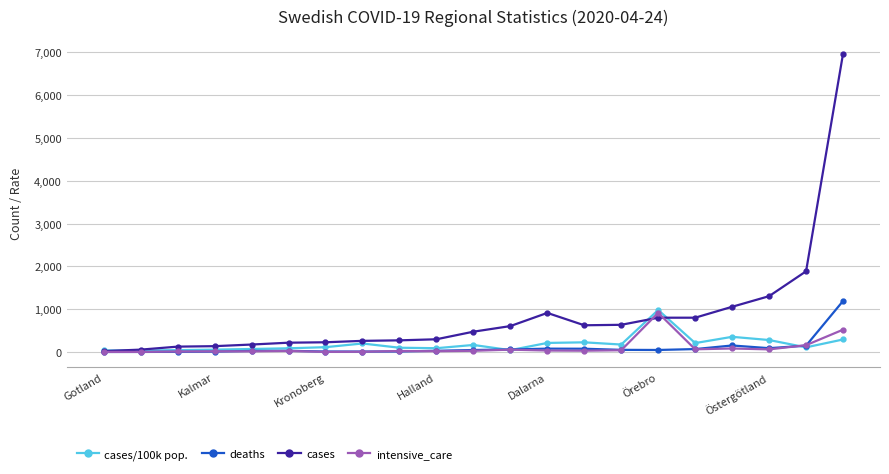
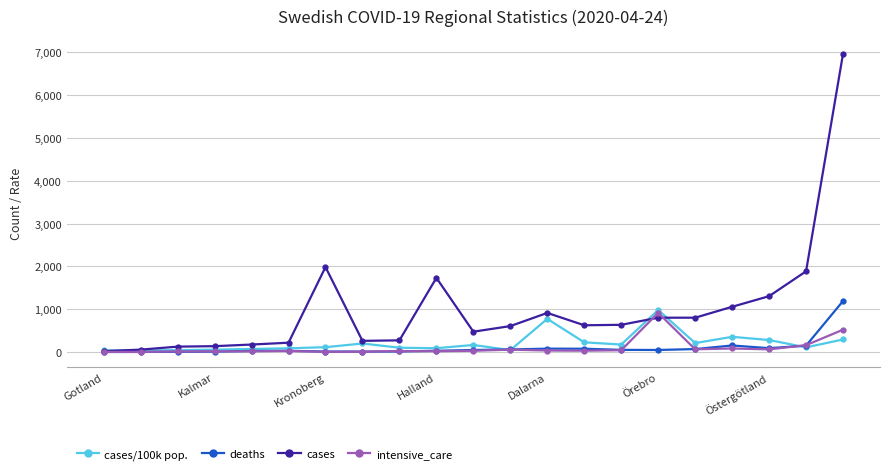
cases, Kronoberg: 200 -> 2,000
cases, Halland: 300 -> 1,700
cases/100k pop., Dalarna: 200 -> 800
